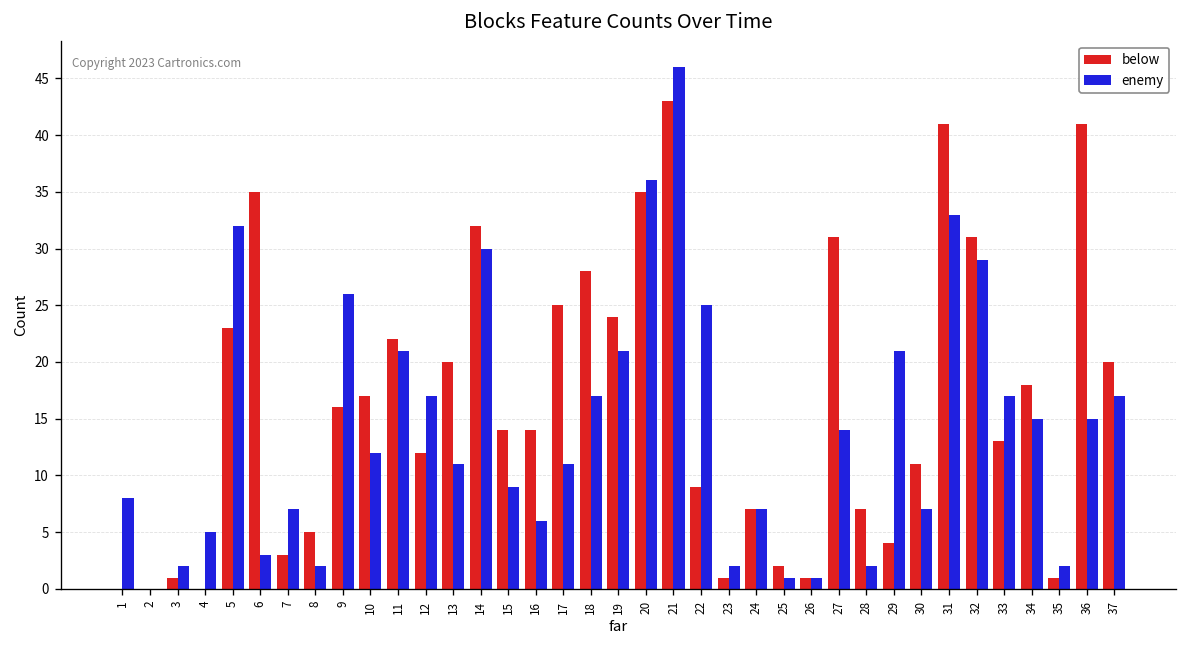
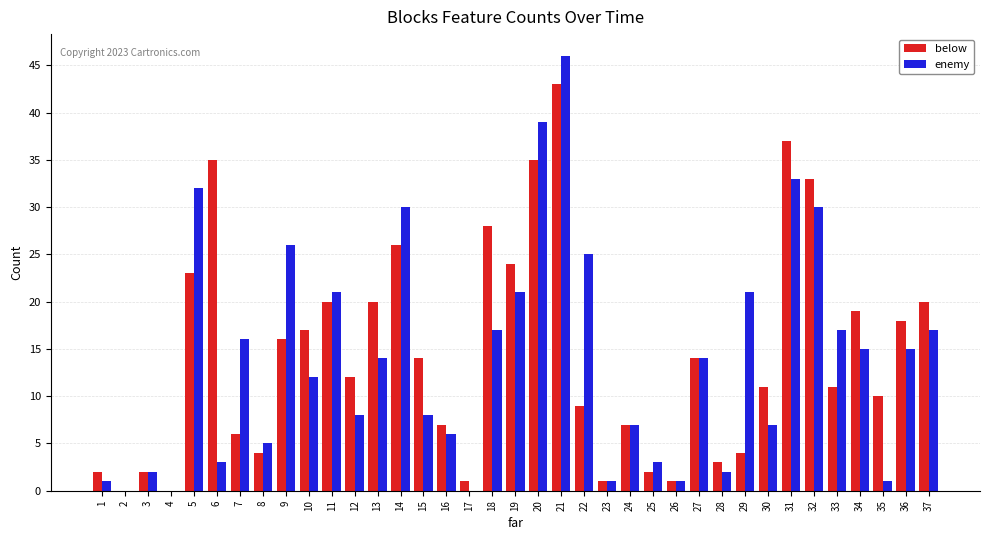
below, 1: 0 -> 2
enemy, 1: 8 -> 1
below, 3: 1 -> 2
enemy, 4: 5 -> 0
below, 7: 3 -> 6
enemy, 7: 7 -> 16
below, 8: 5 -> 4
enemy, 8: 2 -> 5
below, 11: 22 -> 20
enemy, 12: 17 -> 8
enemy, 13: 11 -> 14
below, 14: 32 -> 26
enemy, 15: 9 -> 8
below, 16: 14 -> 7
below, 17: 25 -> 1
enemy, 17: 11 -> 0
enemy, 20: 36 -> 39
enemy, 23: 2 -> 1
enemy, 25: 1 -> 3
below, 27: 31 -> 14
below, 28: 7 -> 3
below, 31: 41 -> 37
below, 32: 31 -> 33
enemy, 32: 29 -> 30
below, 33: 13 -> 11
below, 34: 18 -> 19
below, 35: 1 -> 10
enemy, 35: 2 -> 1
below, 36: 41 -> 18
